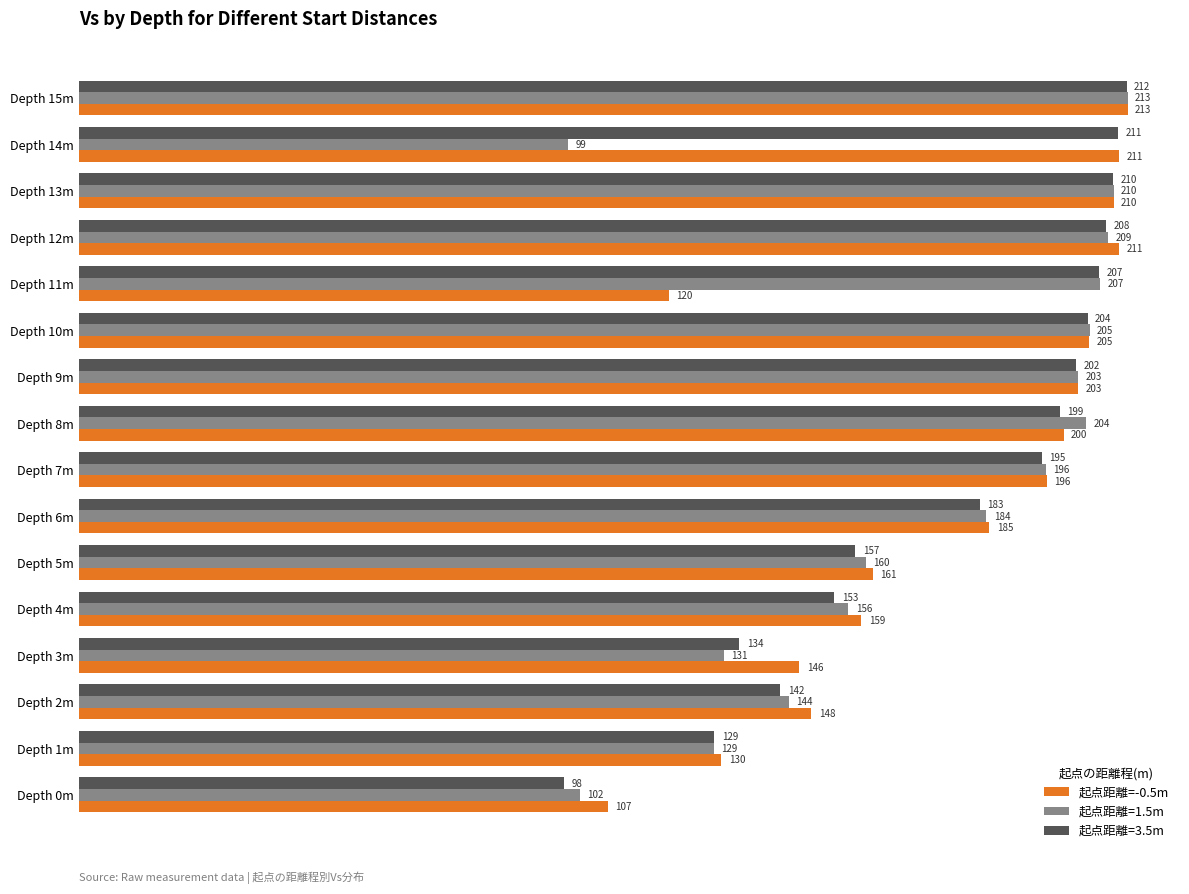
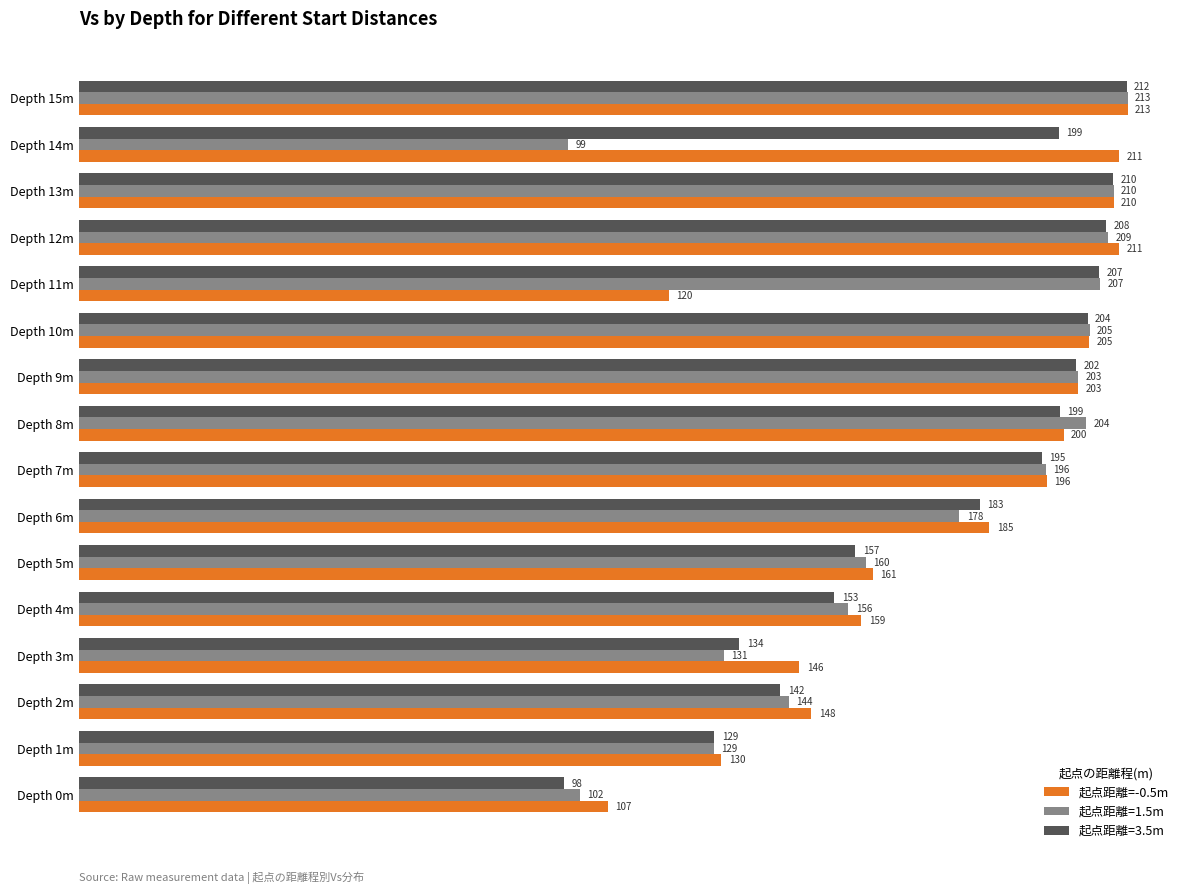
起点距離=3.5m, Depth 14m: 211 -> 199
起点距離=1.5m, Depth 6m: 184 -> 178
